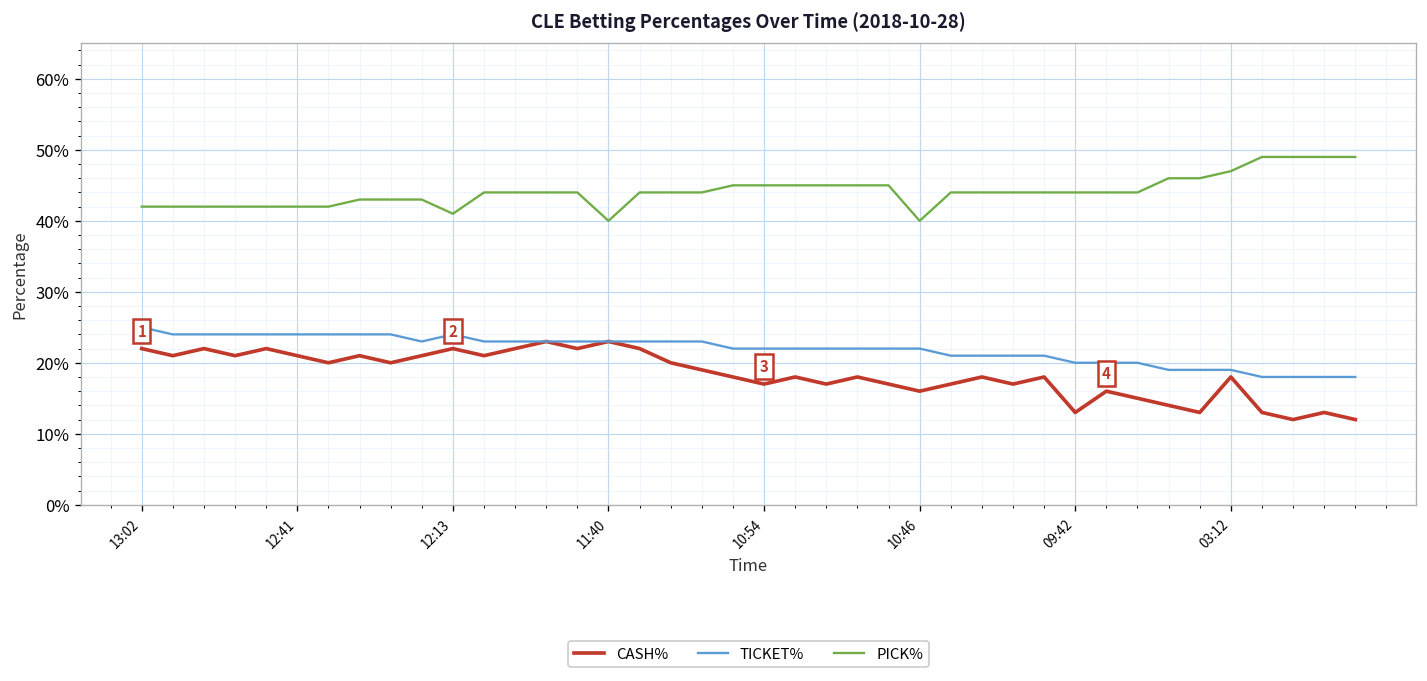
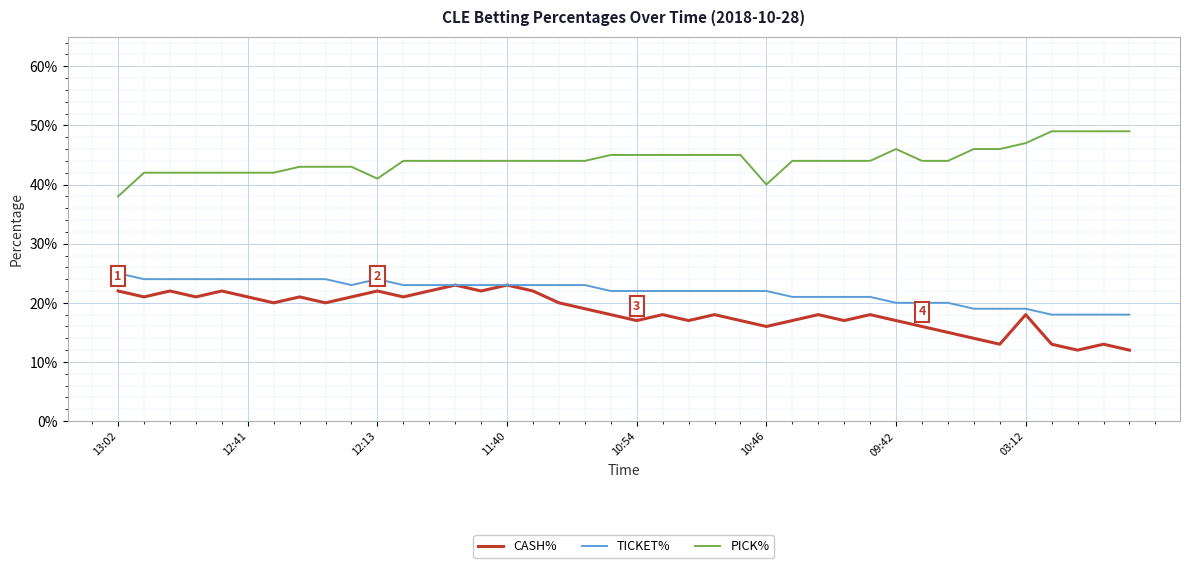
PICK%, 13:02: 42% -> 38%
PICK%, 11:40: 40% -> 44%
CASH%, 09:42: 13% -> 17%
PICK%, 09:42: 44% -> 46%
